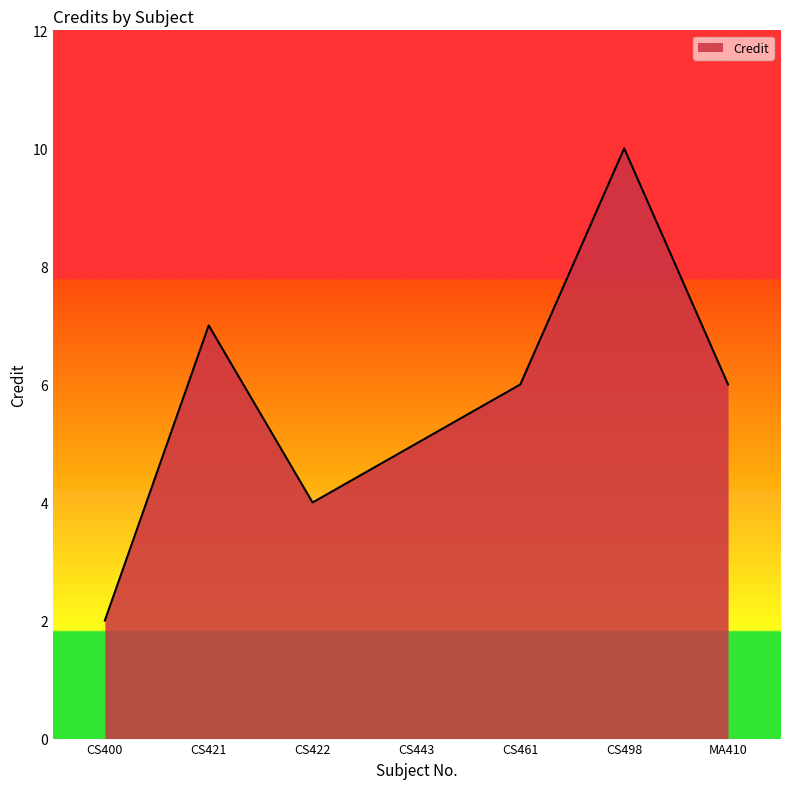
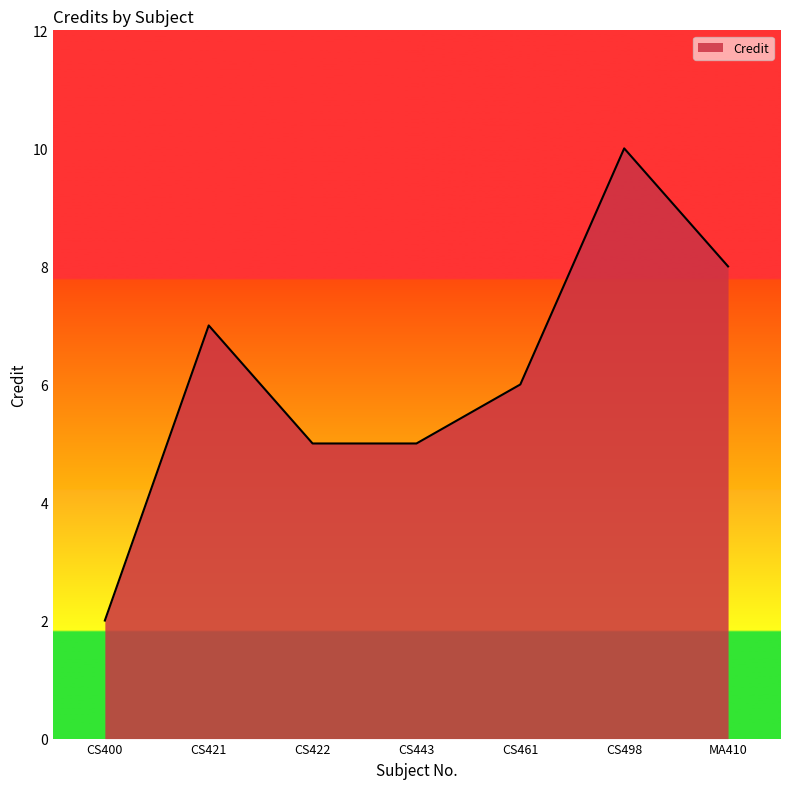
CS422: 4 -> 5
MA410: 6 -> 8
